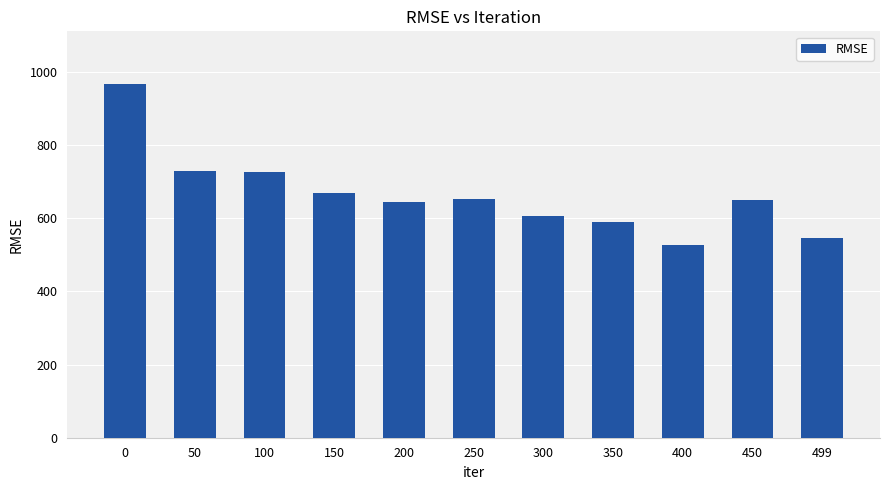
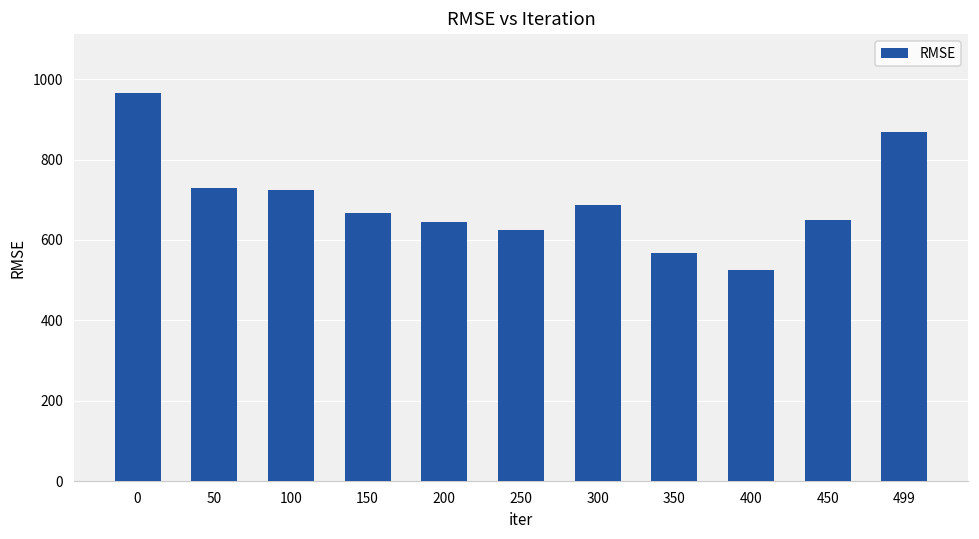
250: 650 -> 620
300: 610 -> 690
350: 590 -> 570
499: 550 -> 870
